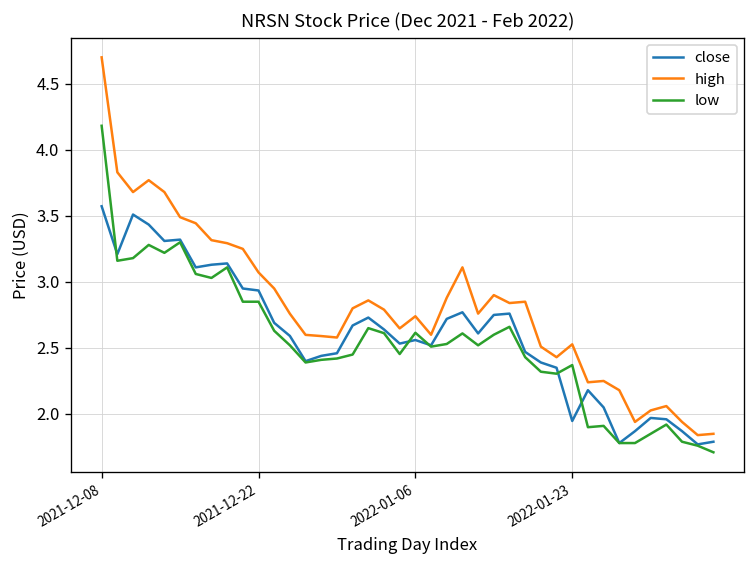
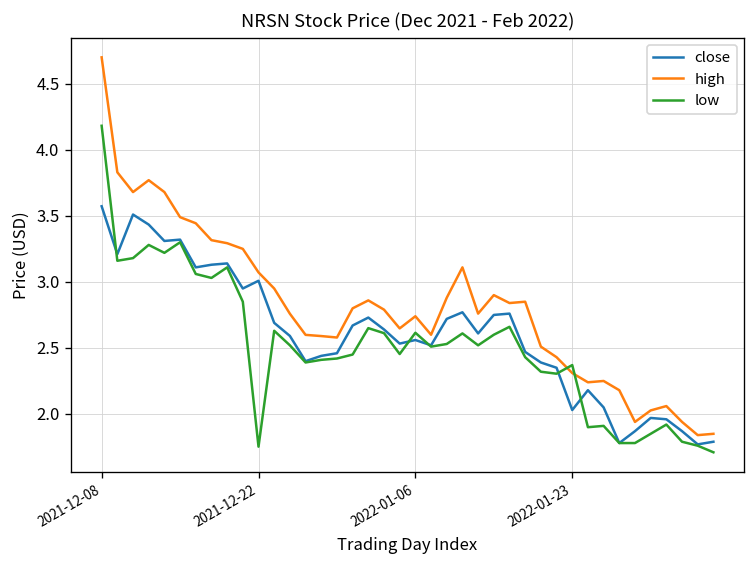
close, 2021-12-22: 2.93 -> 3.01
low, 2021-12-22: 2.85 -> 1.75
close, 2022-01-23: 1.95 -> 2.03
high, 2022-01-23: 2.53 -> 2.31
